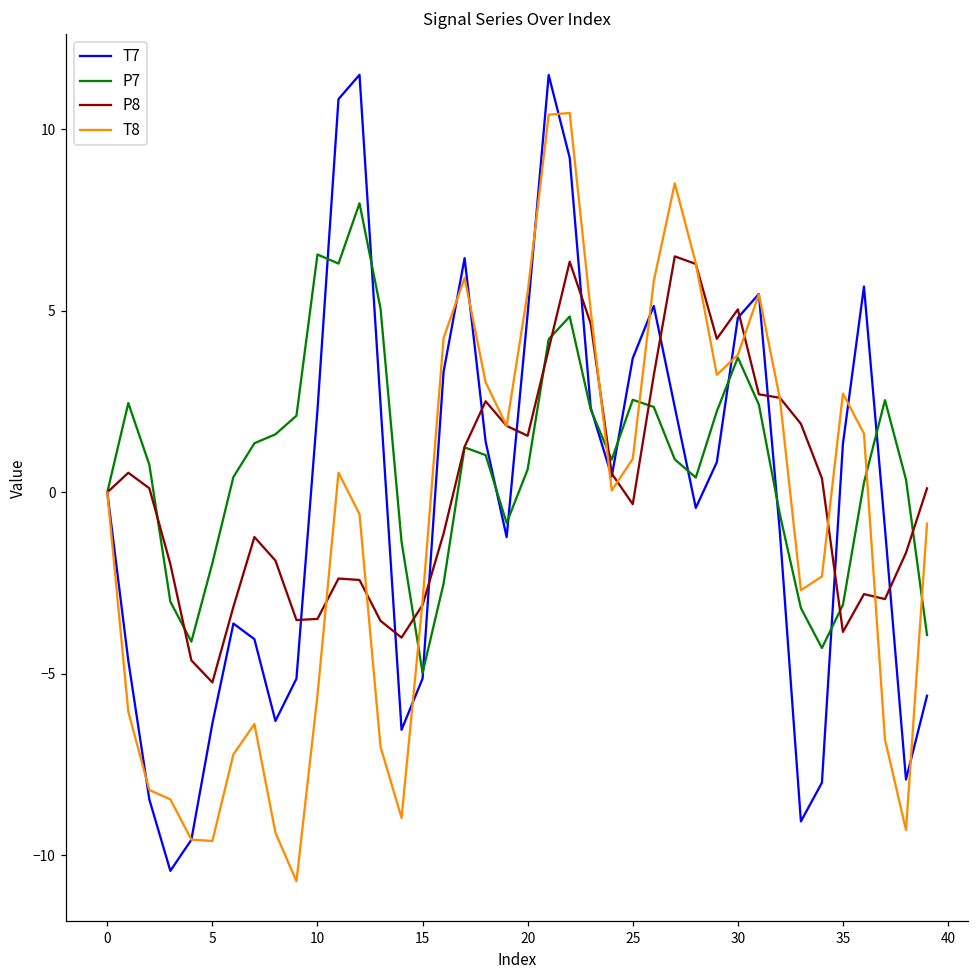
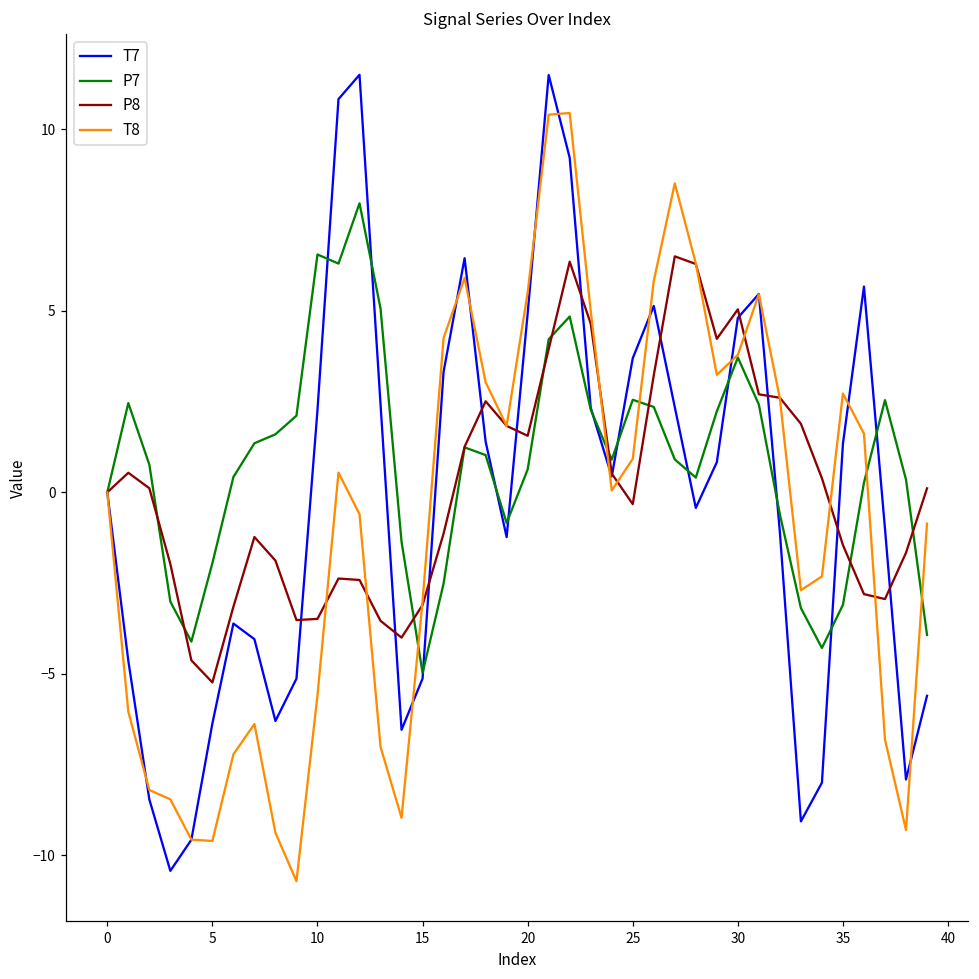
P8, 35: -3.8 -> -1.5
